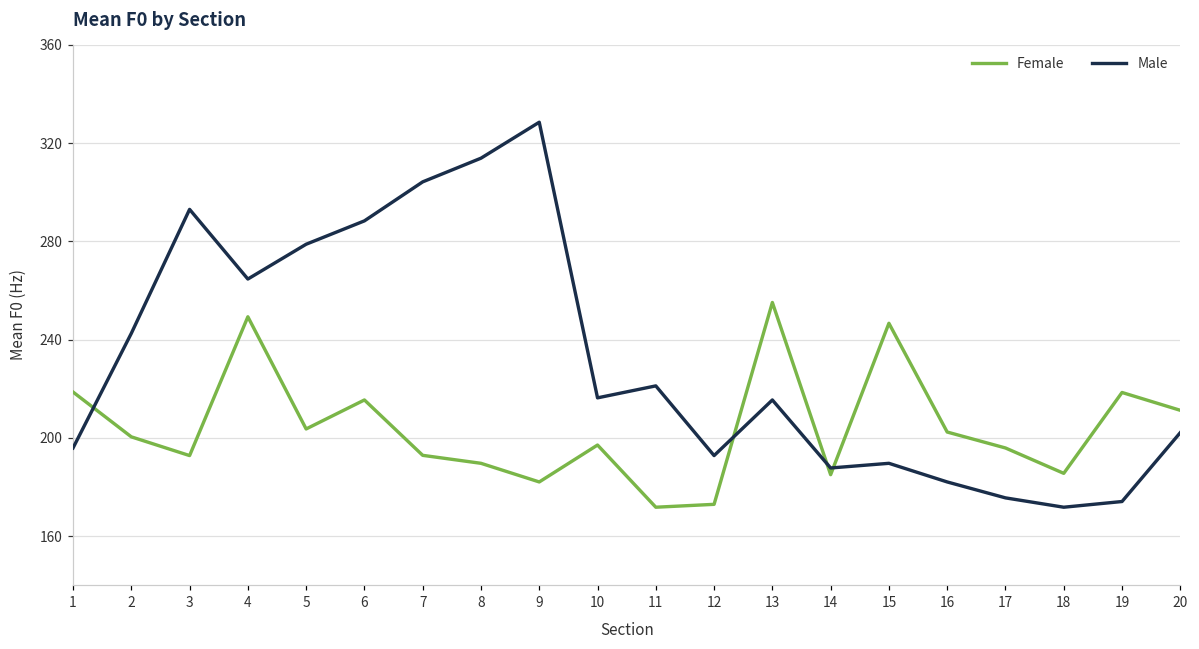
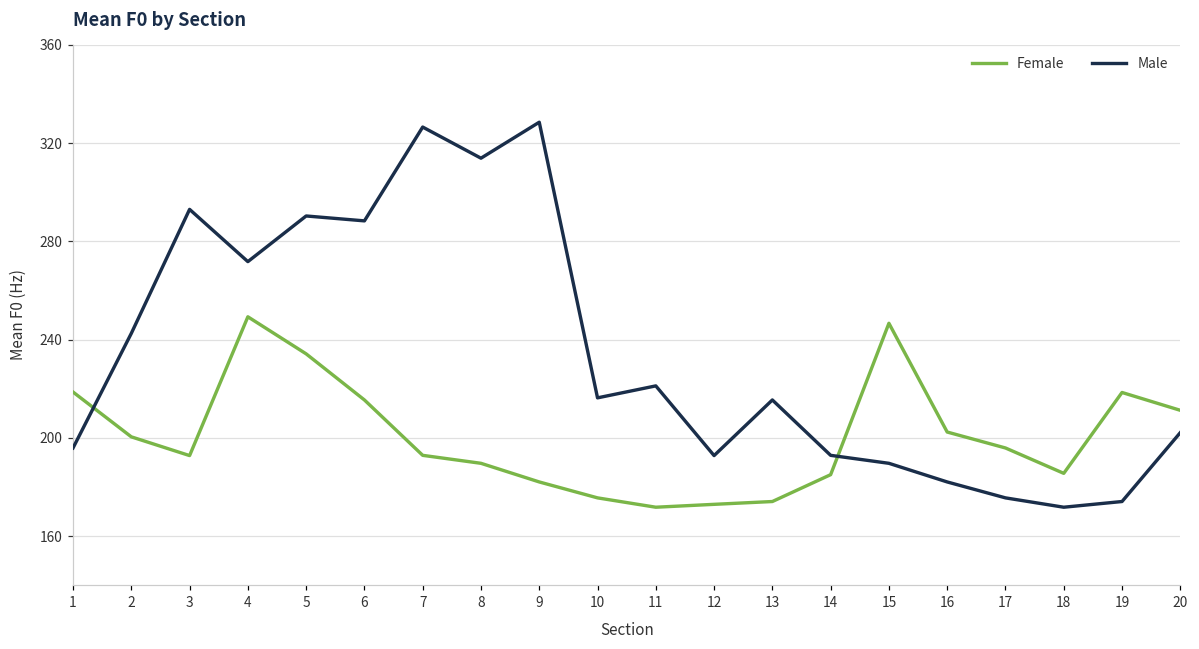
Male, 4: 265 -> 272
Female, 5: 204 -> 234
Male, 5: 279 -> 290
Male, 7: 304 -> 327
Female, 10: 197 -> 176
Female, 13: 255 -> 174
Male, 14: 188 -> 193
